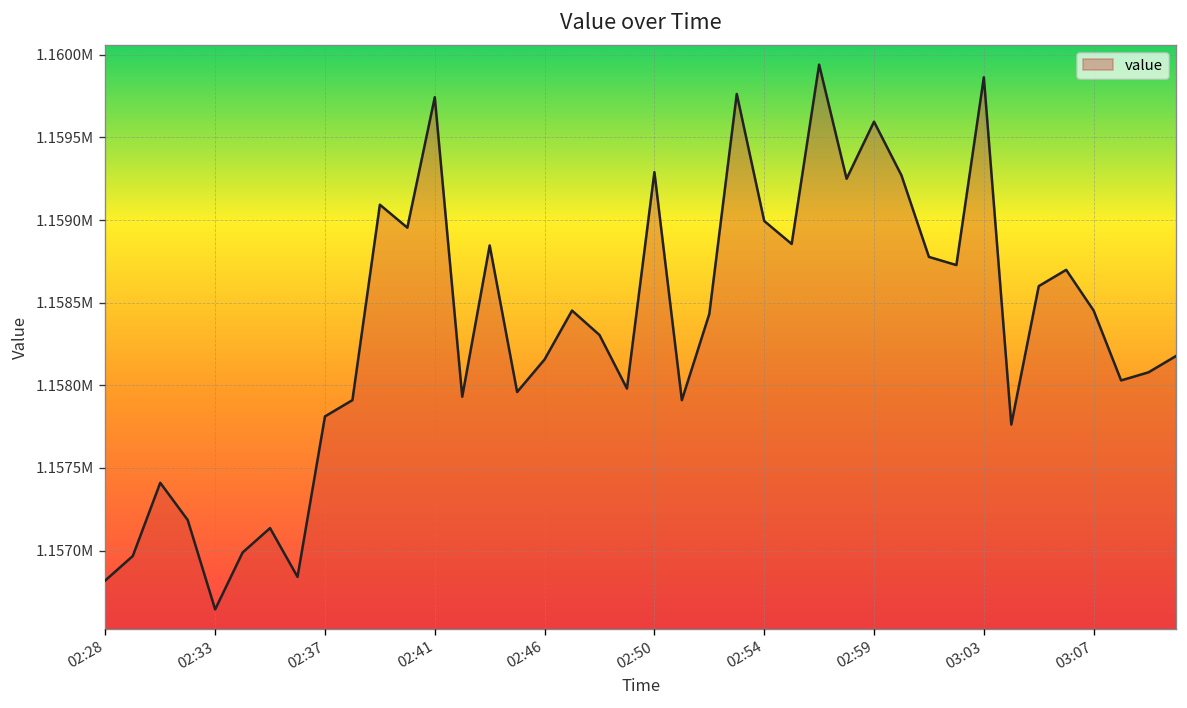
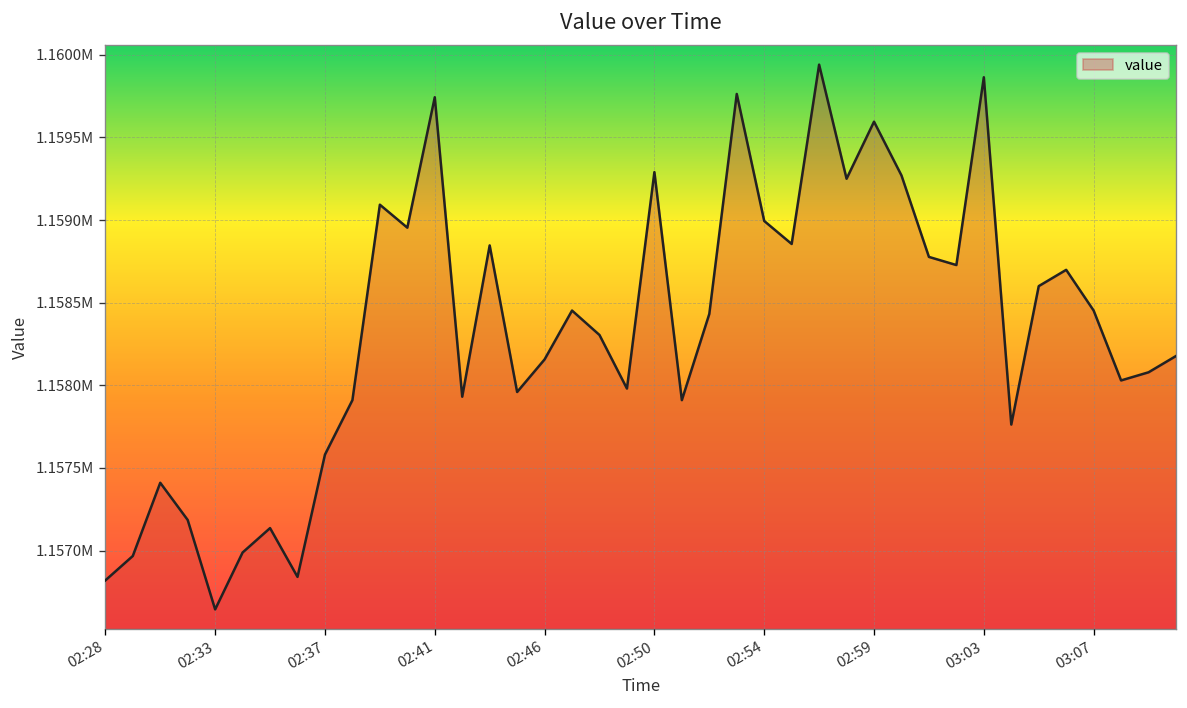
02:37: 1157810 -> 1157580
